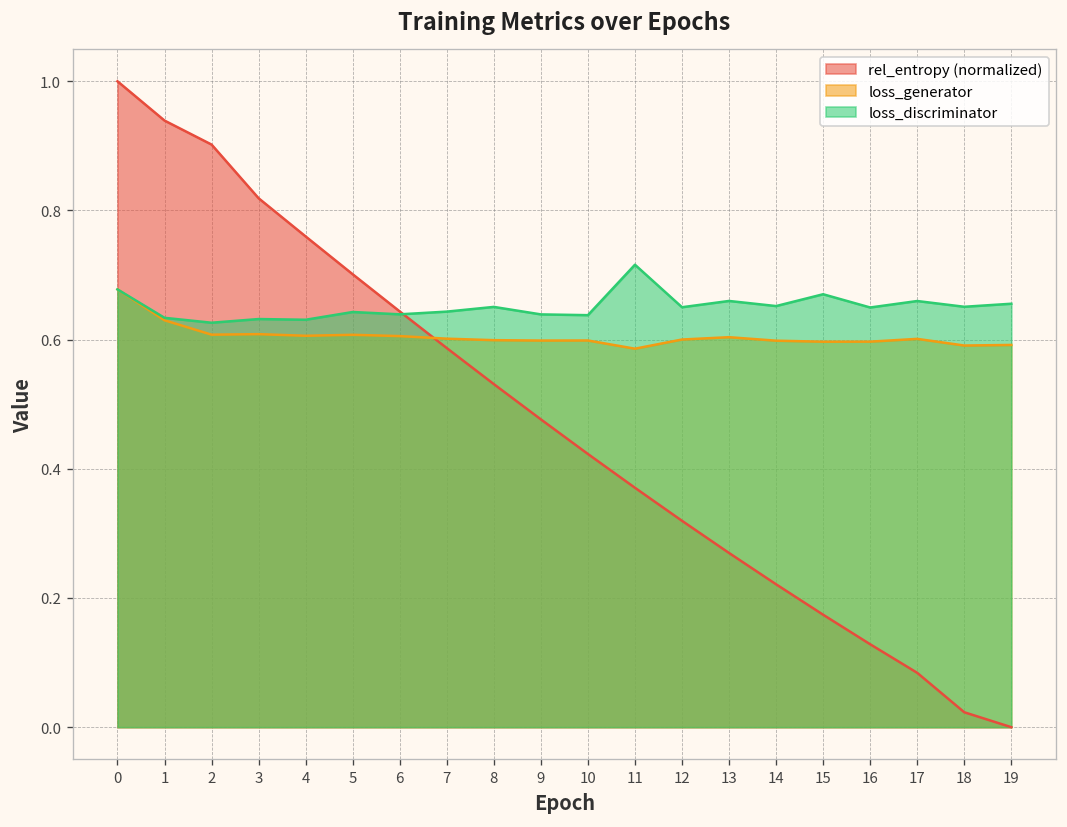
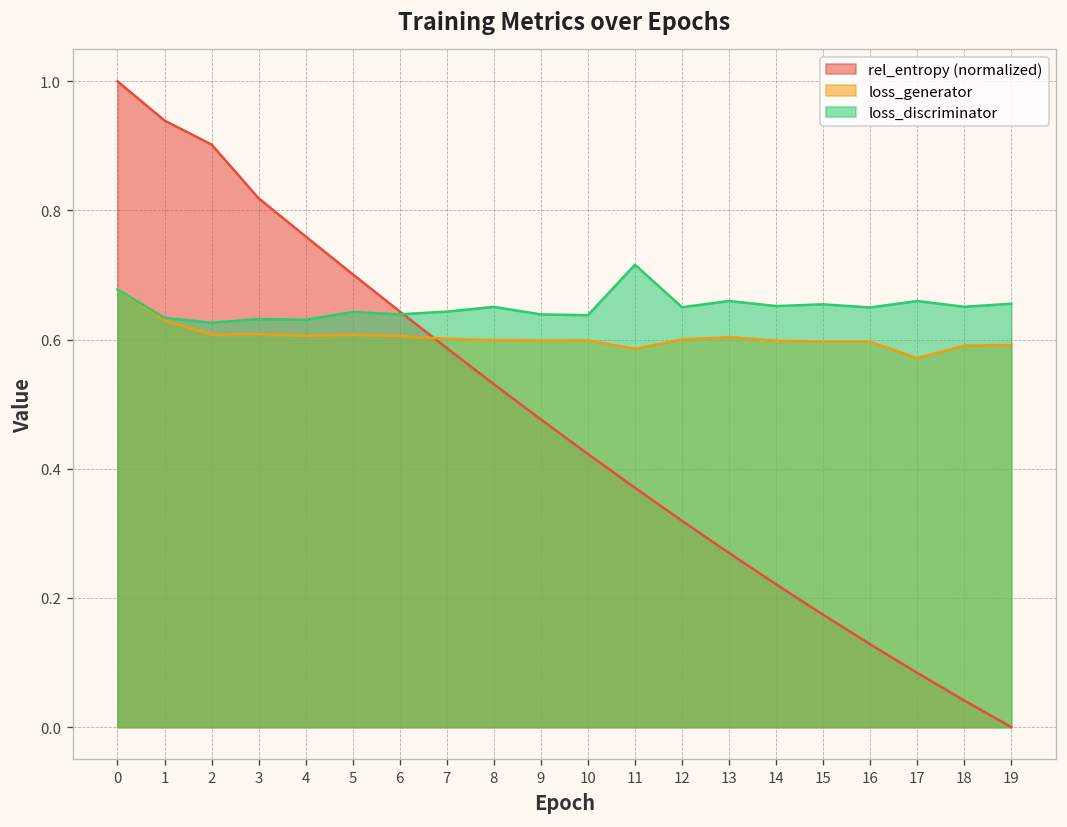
loss_discriminator, 15: 0.67 -> 0.65
loss_generator, 17: 0.60 -> 0.57
rel_entropy (normalized), 18: 0.02 -> 0.04
